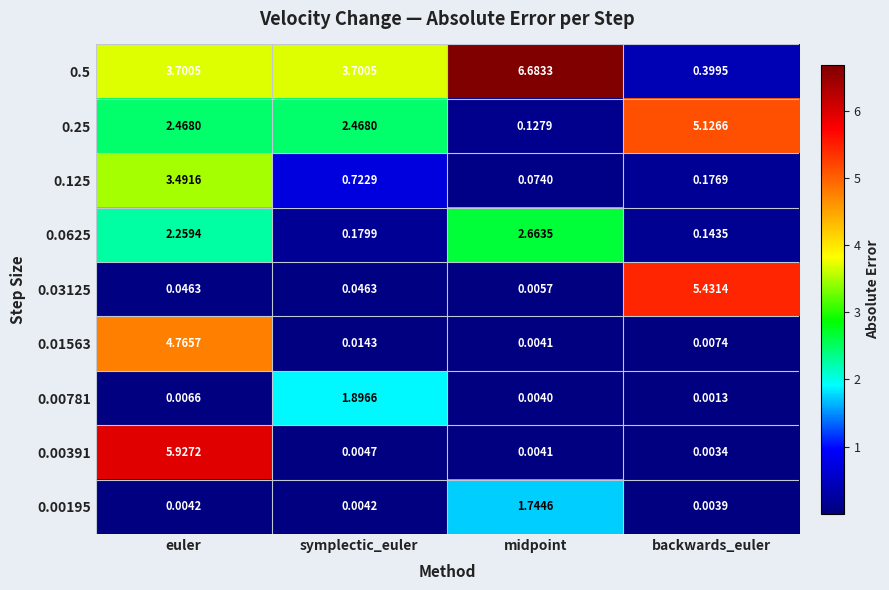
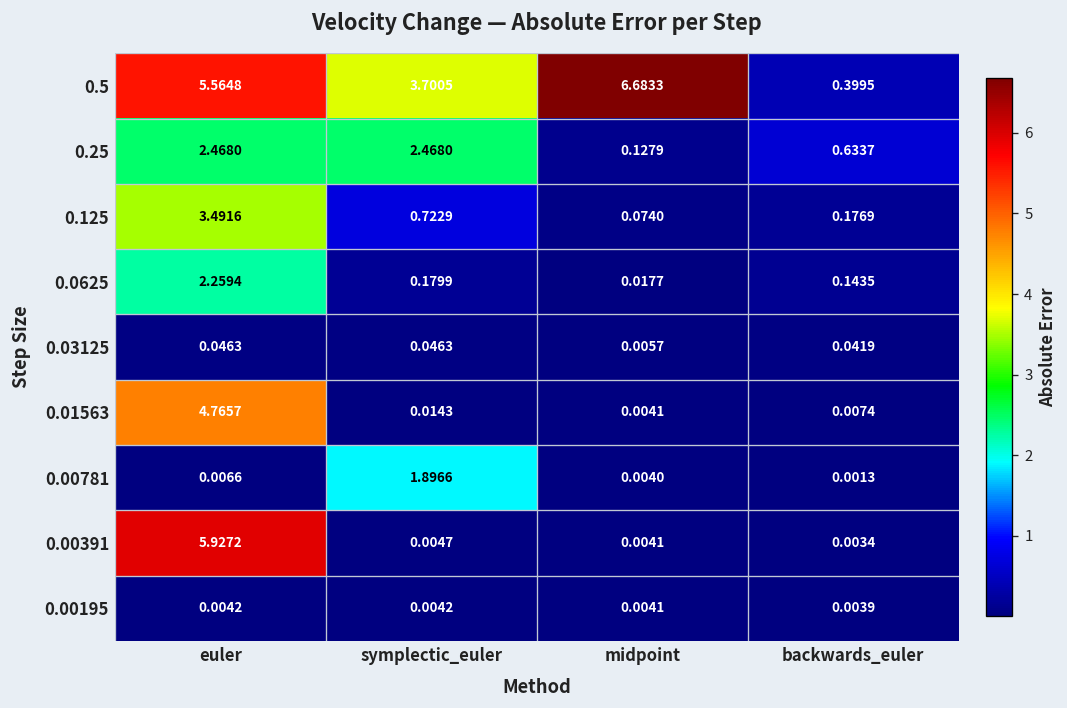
0.5, euler: 3.7005 -> 5.5648
0.25, backwards_euler: 5.1266 -> 0.6337
0.0625, midpoint: 2.6635 -> 0.0177
0.03125, backwards_euler: 5.4314 -> 0.0419
0.00195, midpoint: 1.7446 -> 0.0041
